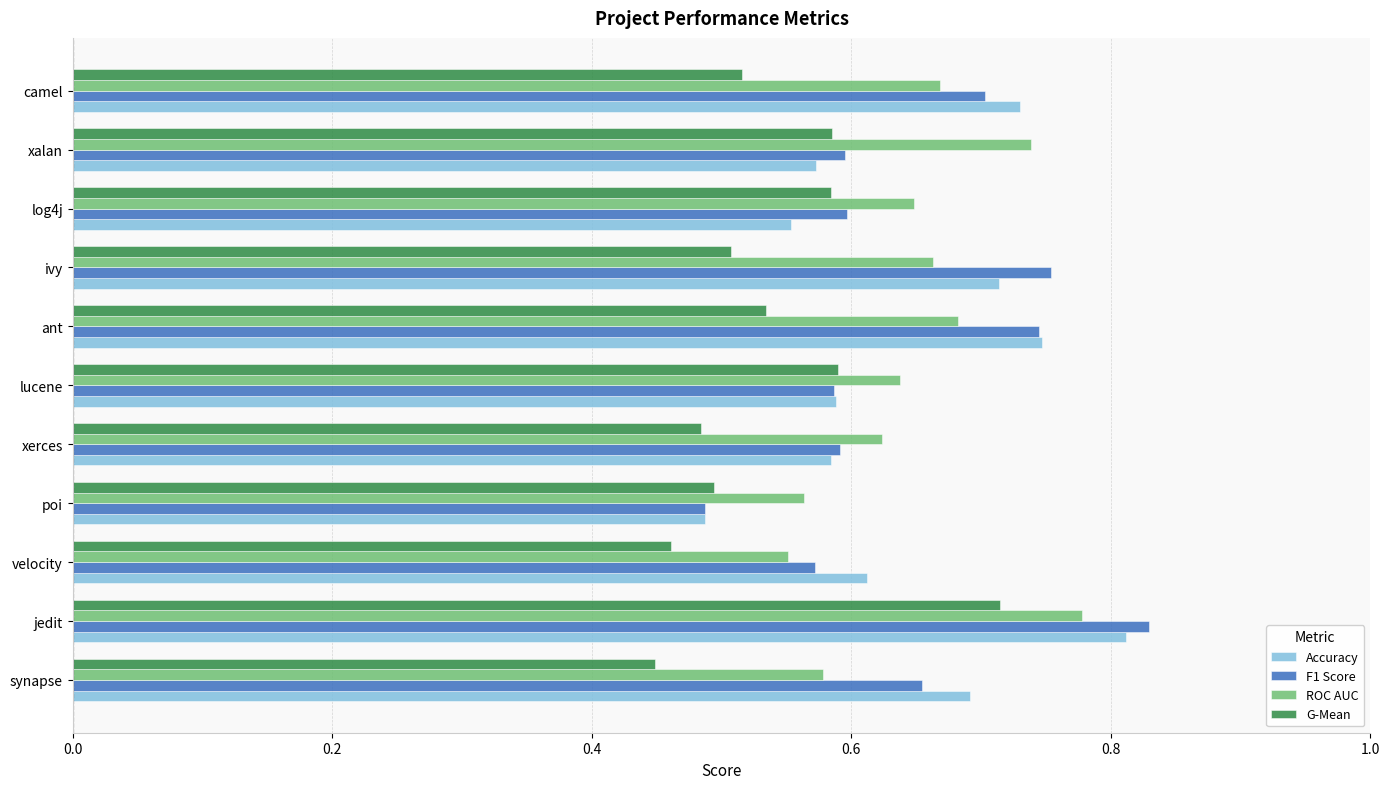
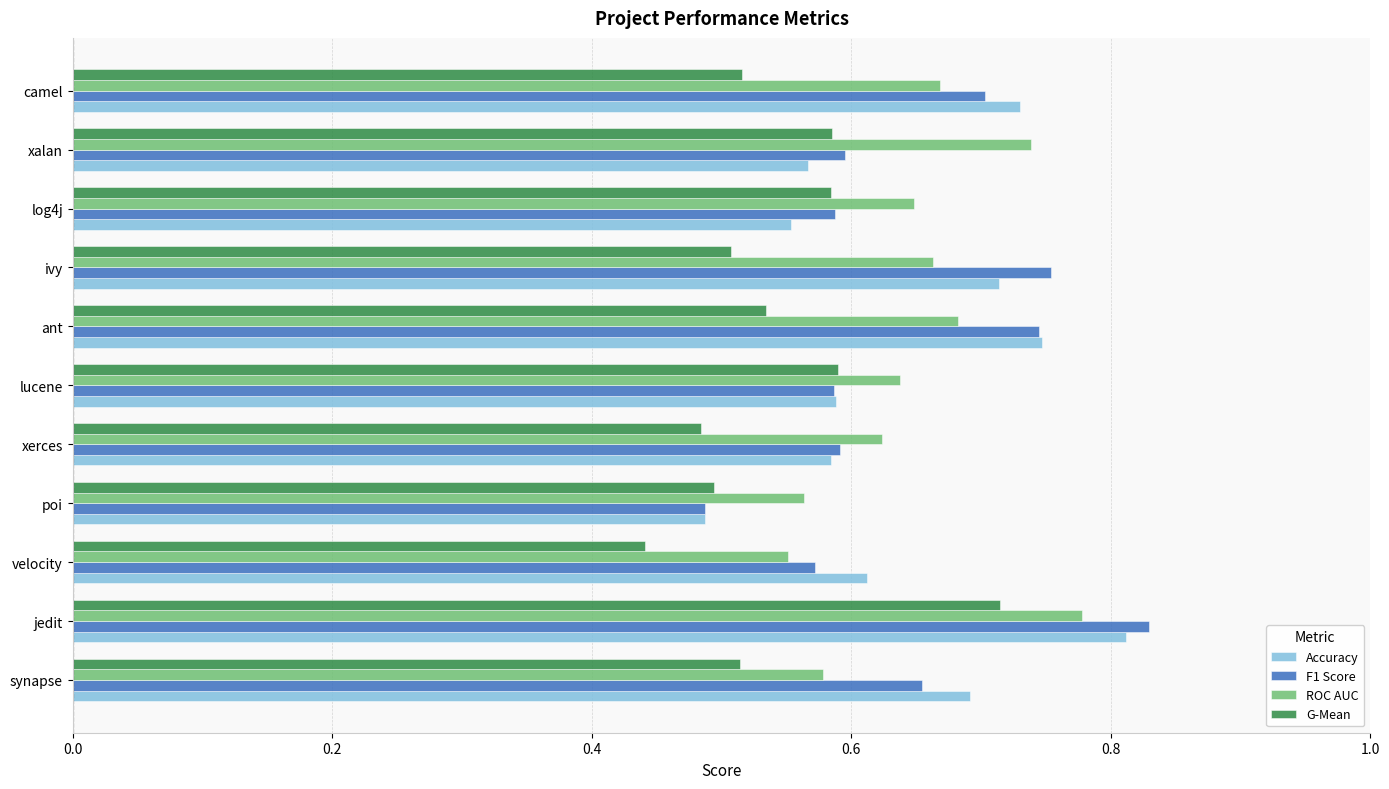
Accuracy, xalan: 0.573 -> 0.566
F1 Score, log4j: 0.597 -> 0.588
G-Mean, velocity: 0.461 -> 0.441
G-Mean, synapse: 0.449 -> 0.514
